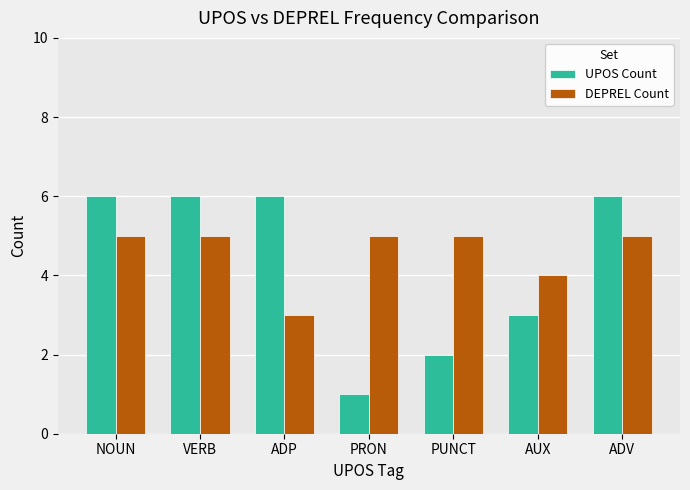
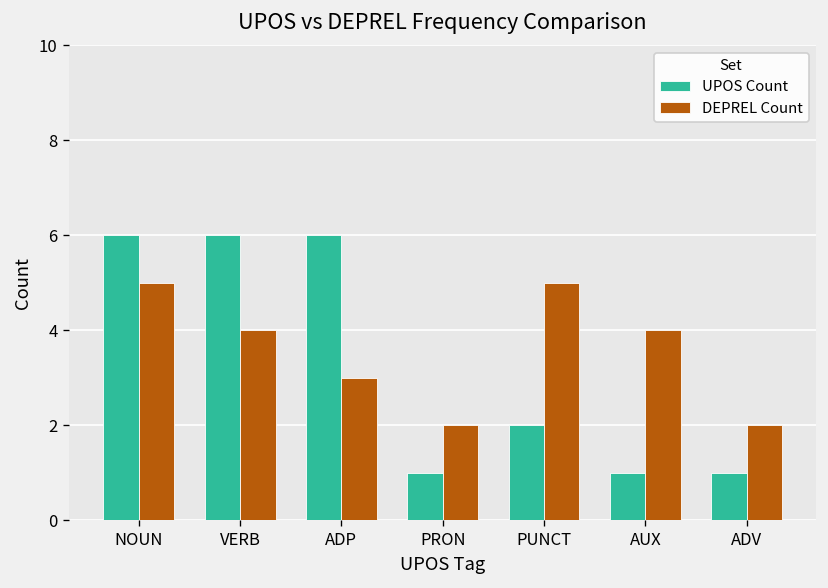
DEPREL Count, VERB: 5 -> 4
DEPREL Count, PRON: 5 -> 2
UPOS Count, AUX: 3 -> 1
UPOS Count, ADV: 6 -> 1
DEPREL Count, ADV: 5 -> 2
